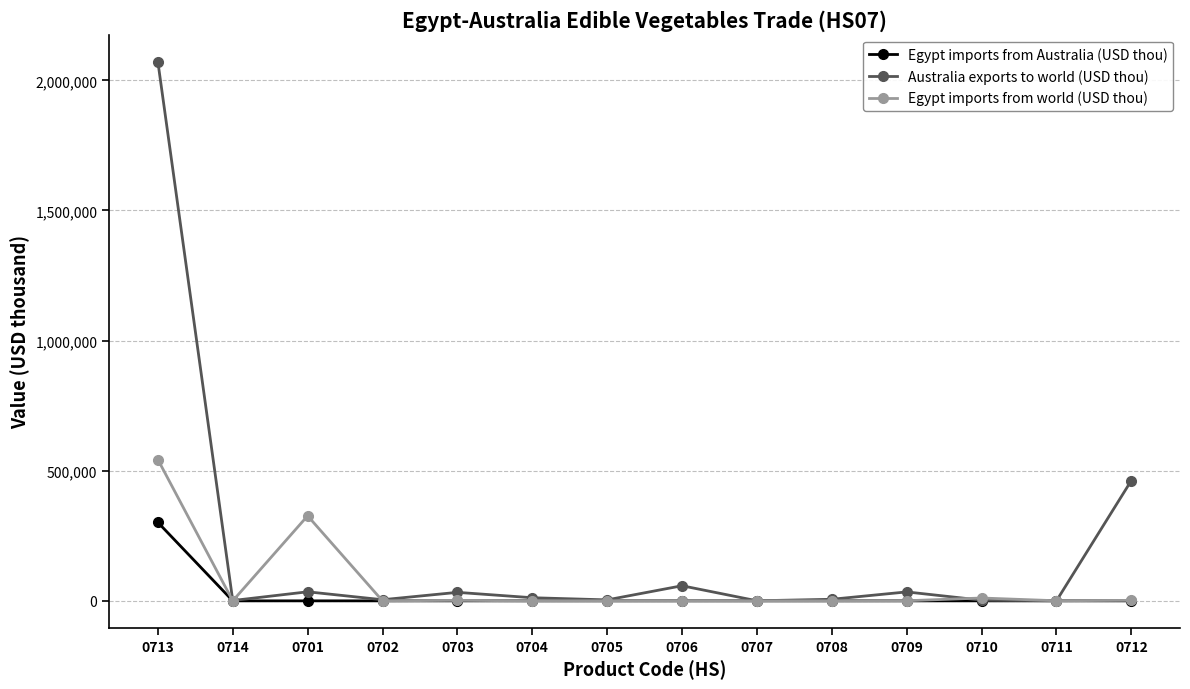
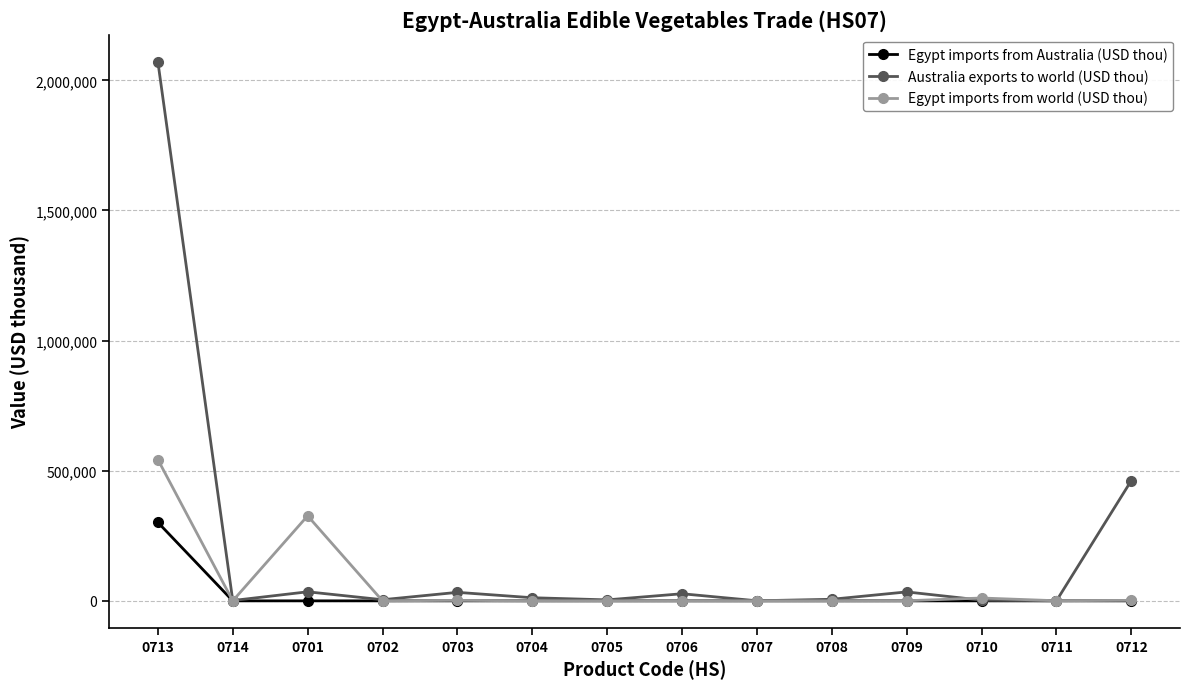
Australia exports to world (USD thou), 0706: 60,000 -> 30,000
